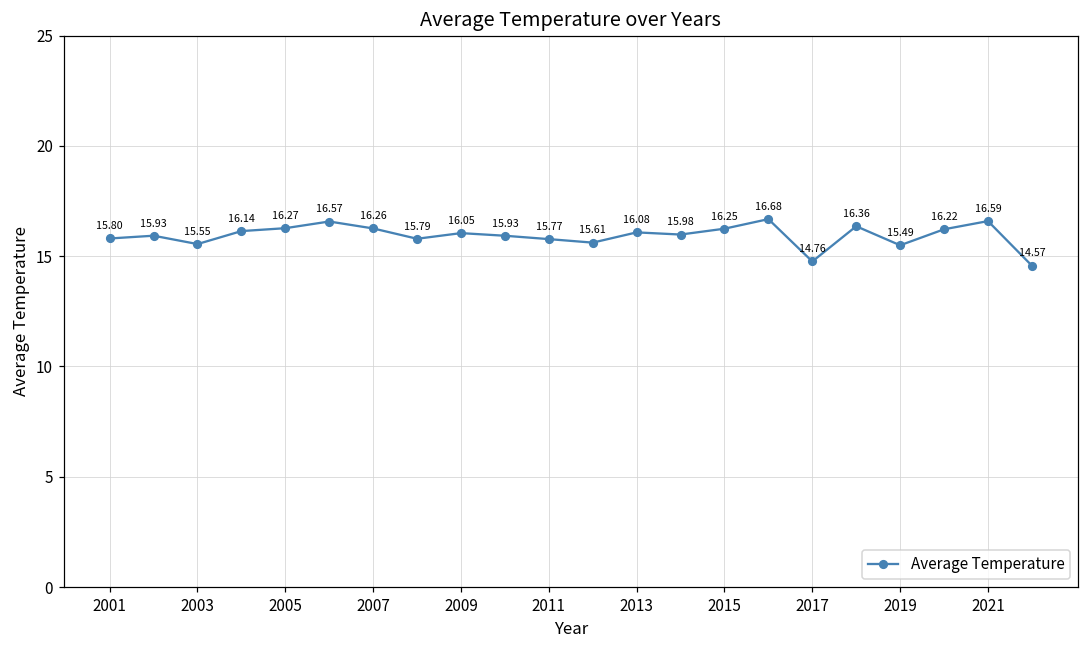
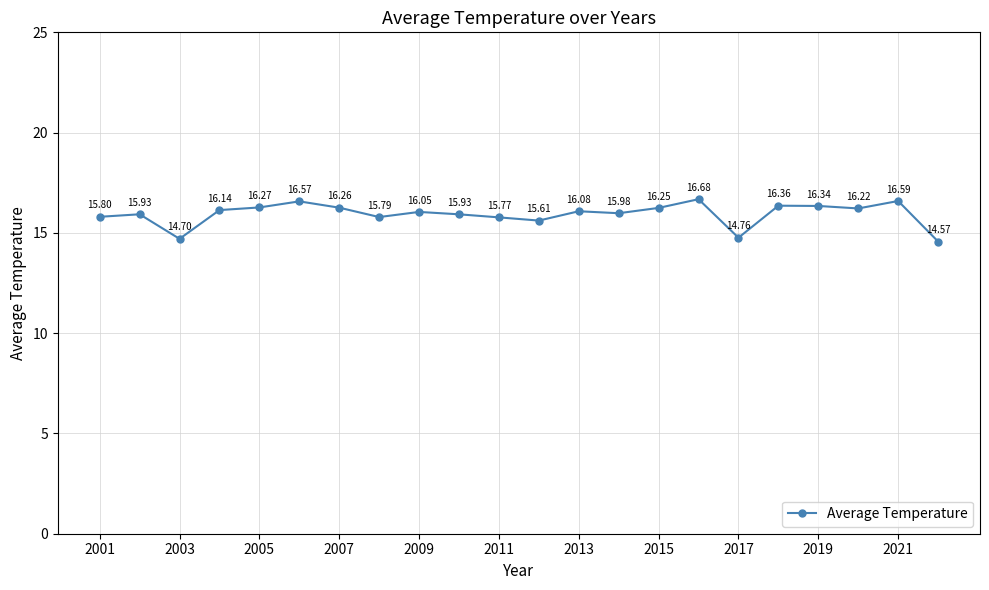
2003: 15.55 -> 14.70
2019: 15.49 -> 16.34
